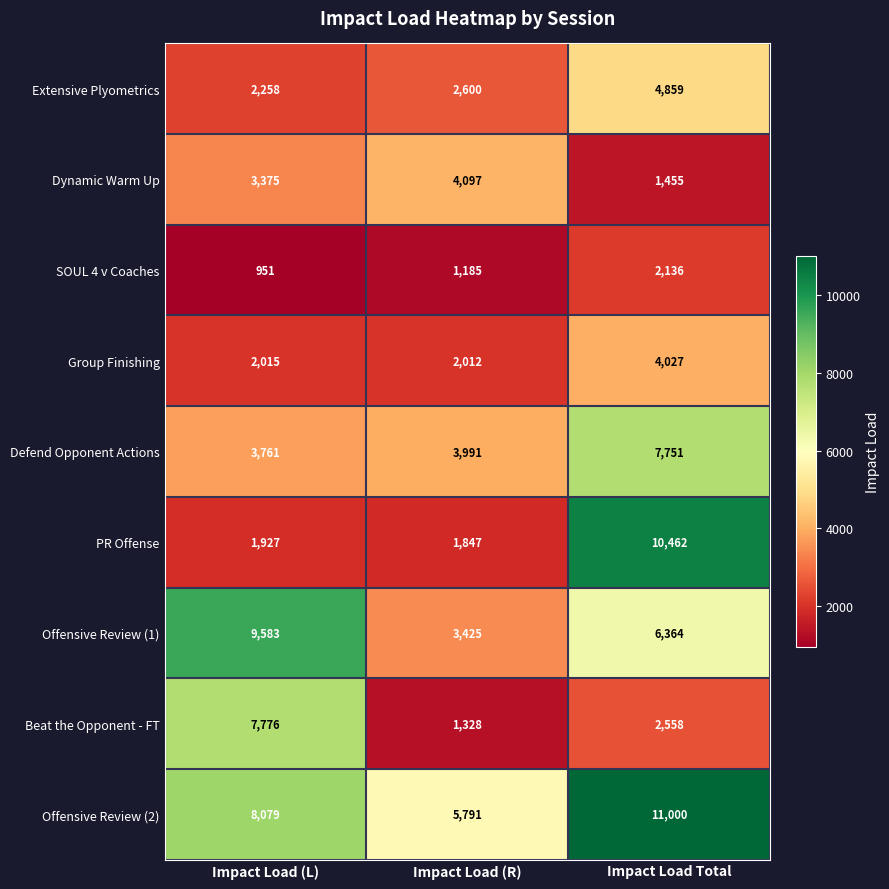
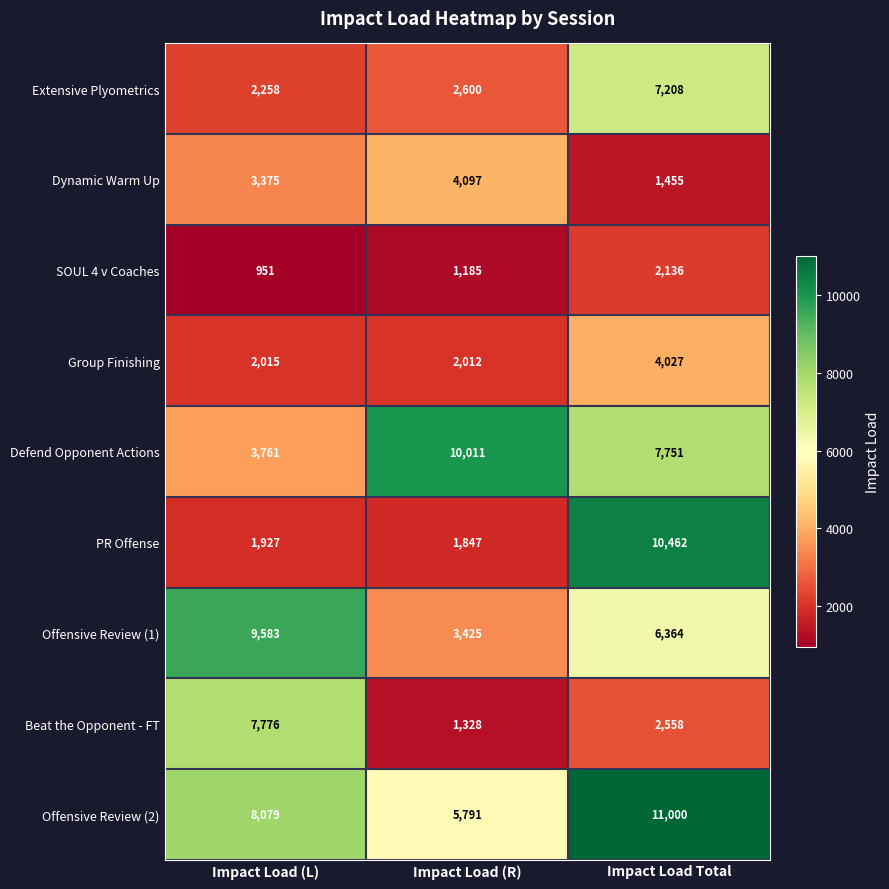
Extensive Plyometrics, Impact Load Total: 4,859 -> 7,208
Defend Opponent Actions, Impact Load (R): 3,991 -> 10,011
